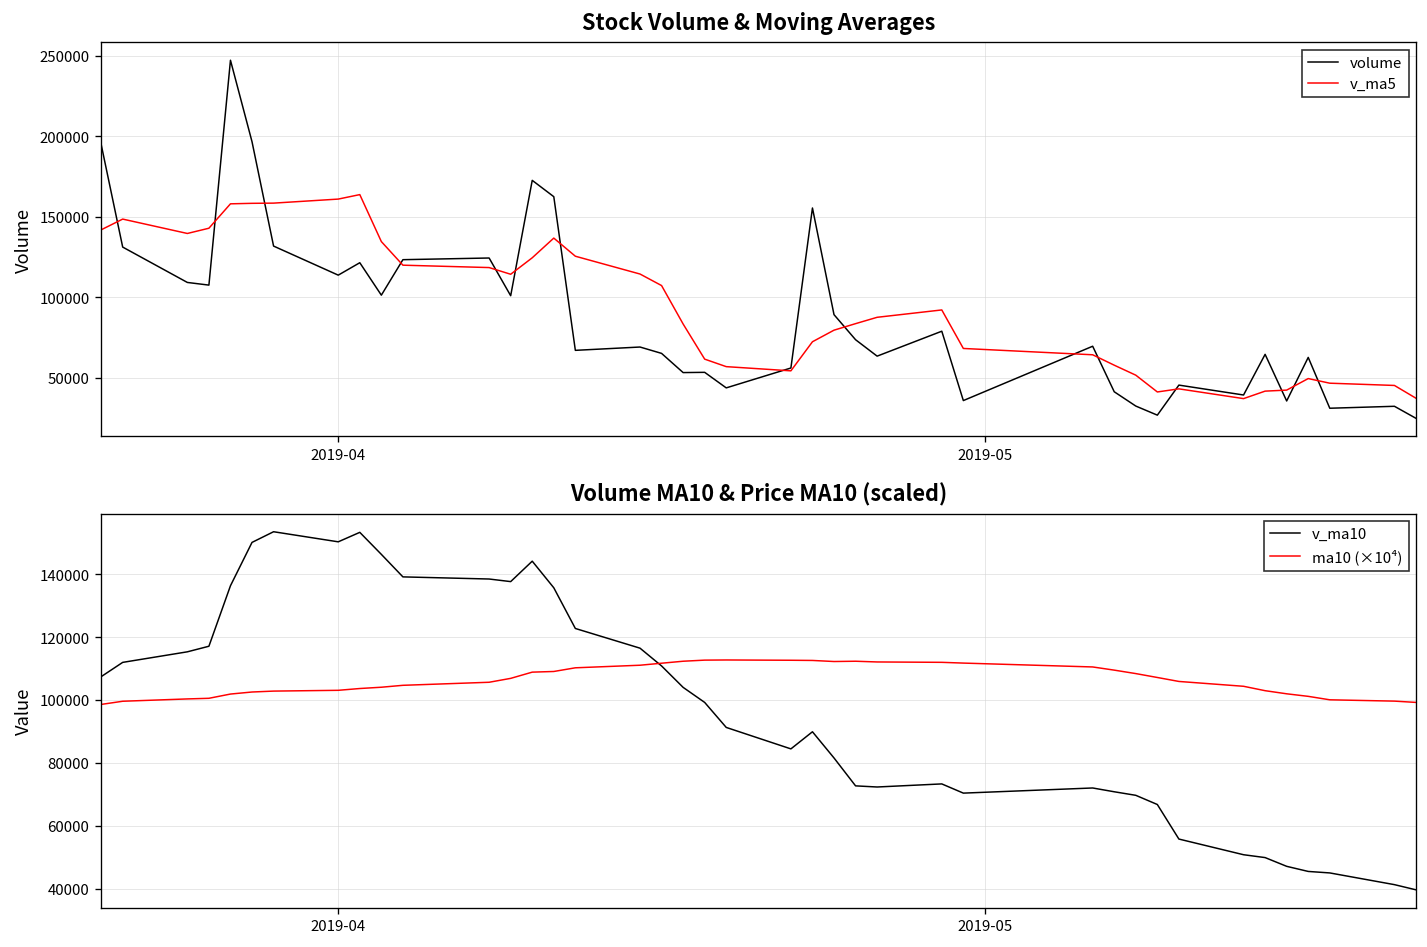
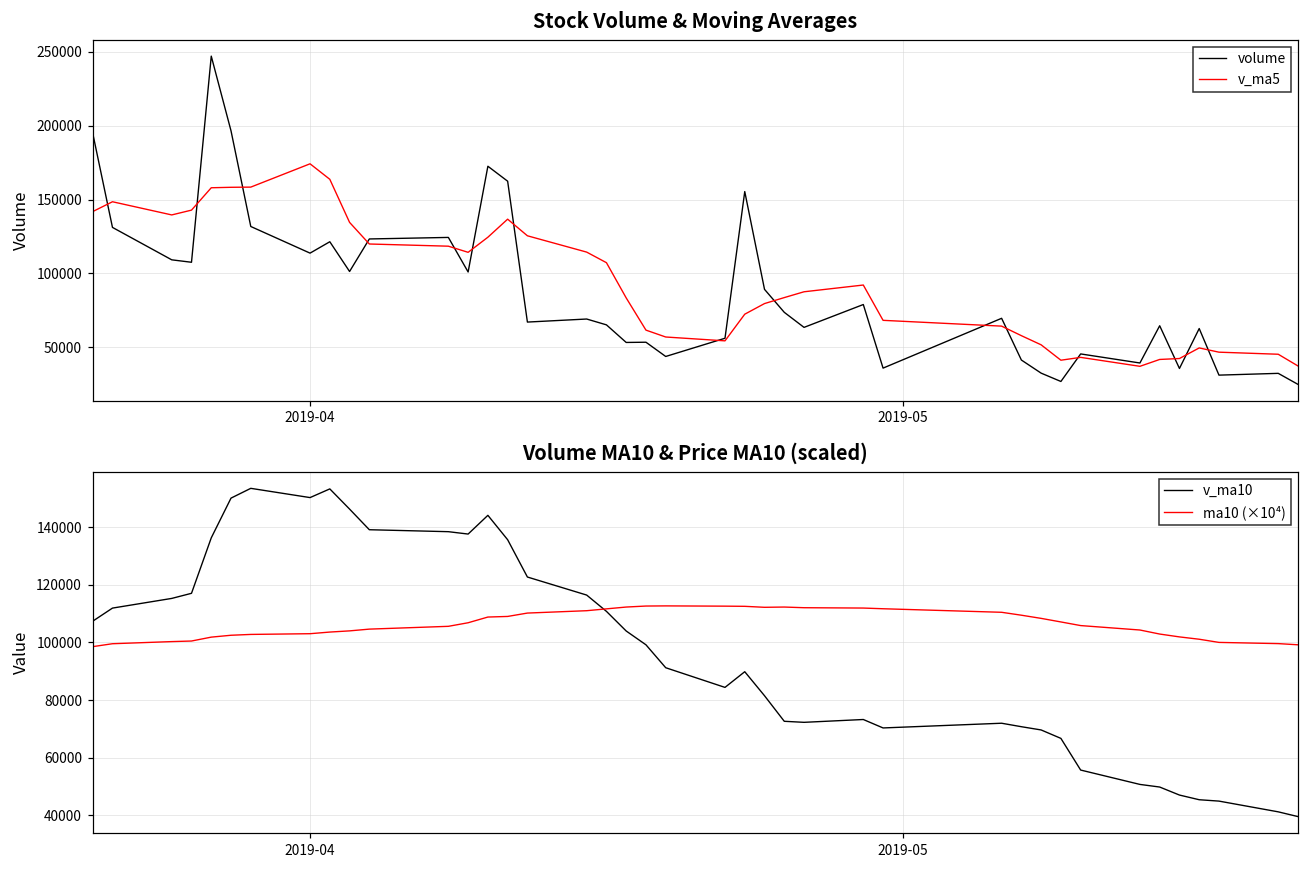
Stock Volume & Moving Averages, v_ma5, 2019-04: 161000 -> 174000
